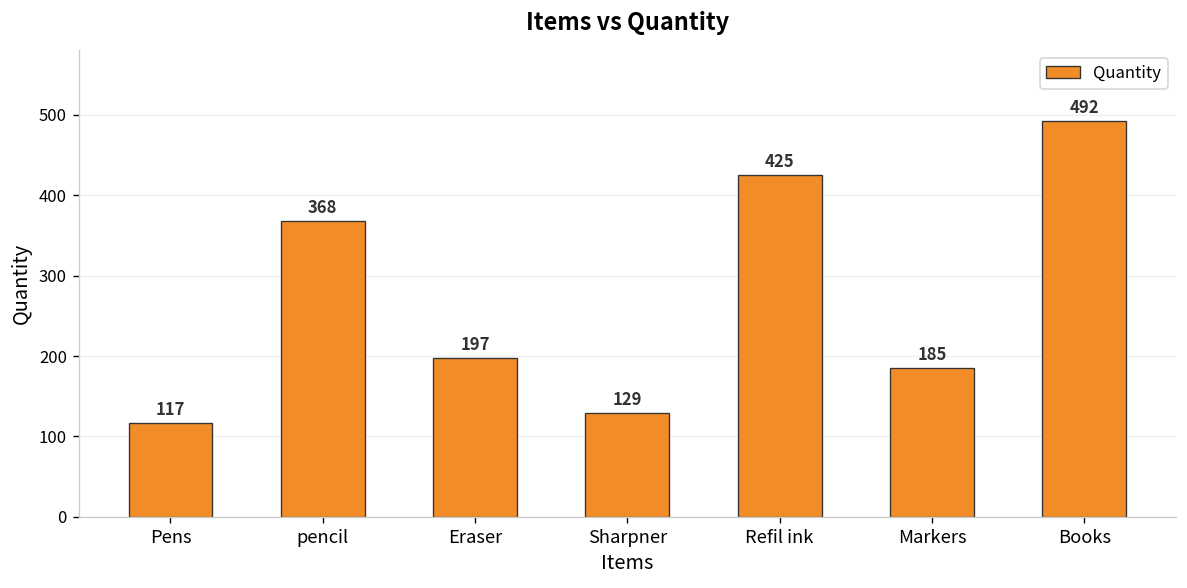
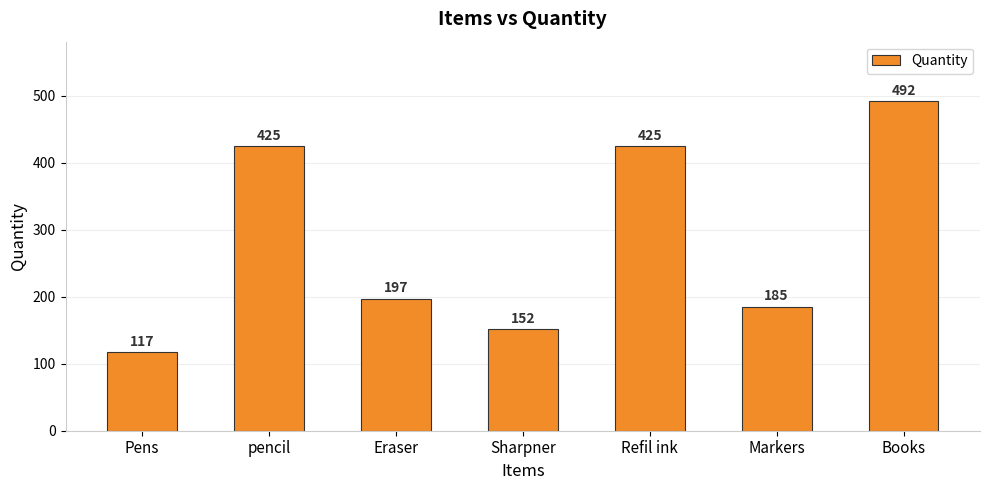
pencil: 368 -> 425
Sharpner: 129 -> 152
